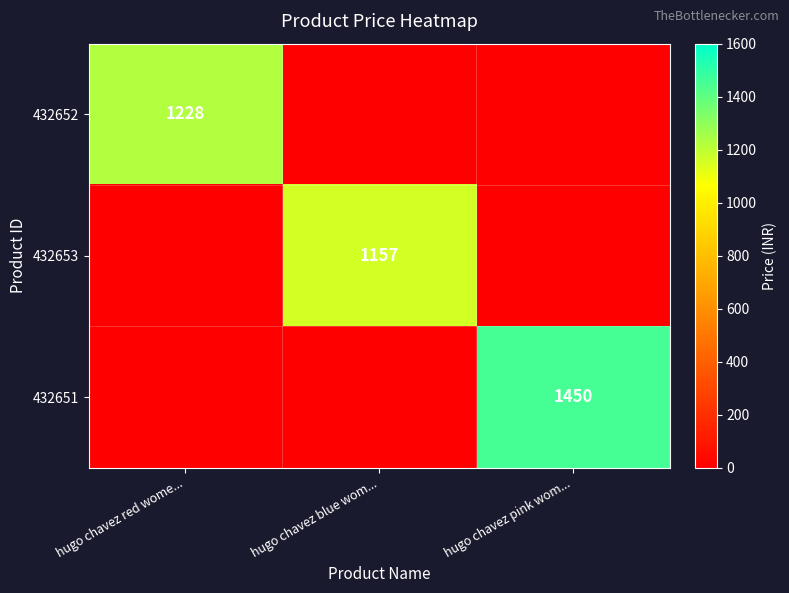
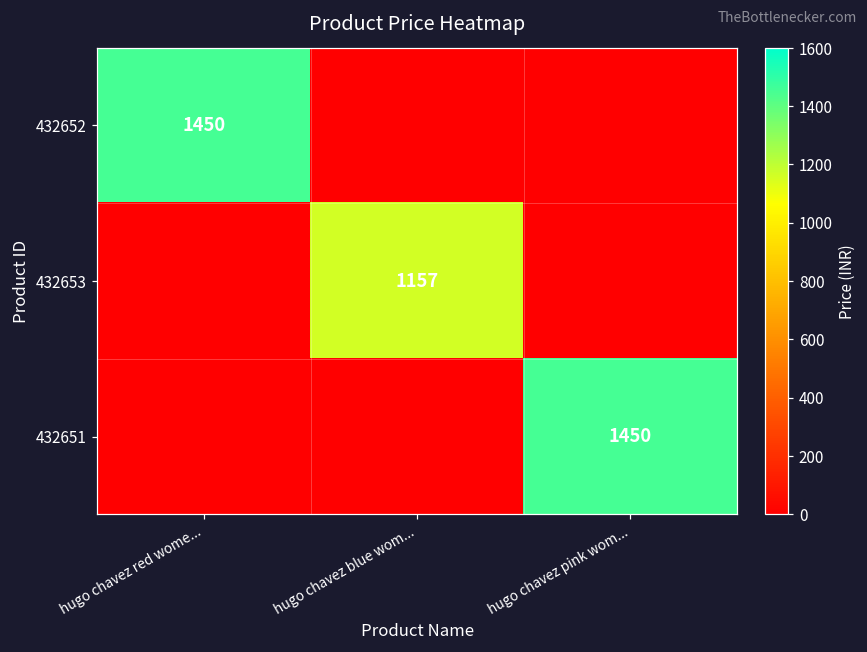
432652, hugo chavez red wome...: 1228 -> 1450
